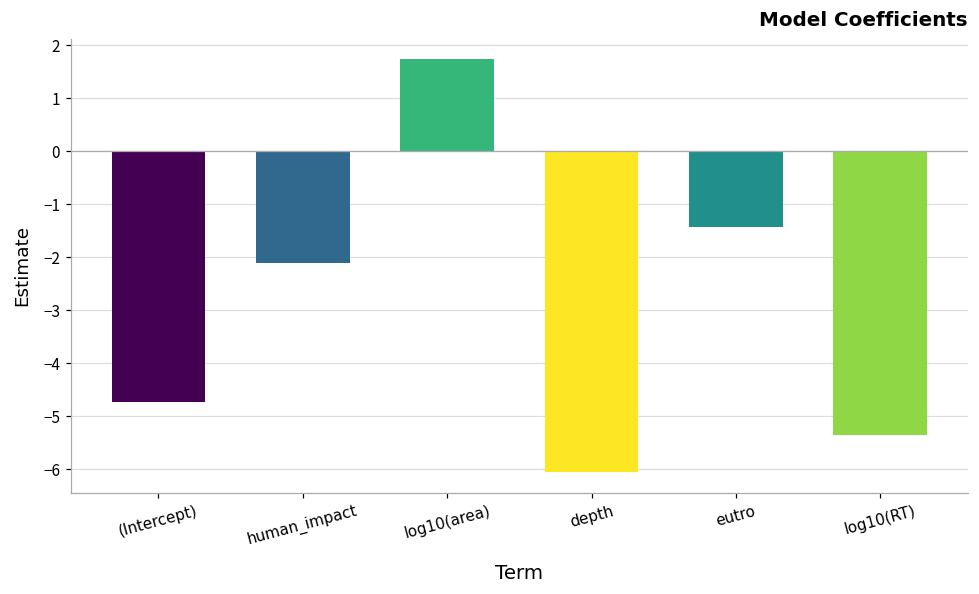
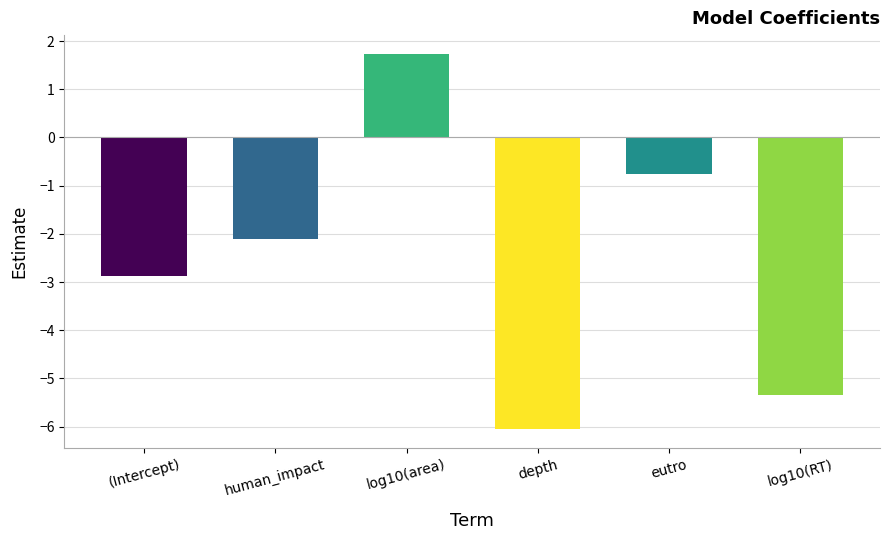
(Intercept): -4.7 -> -2.9
eutro: -1.4 -> -0.8
